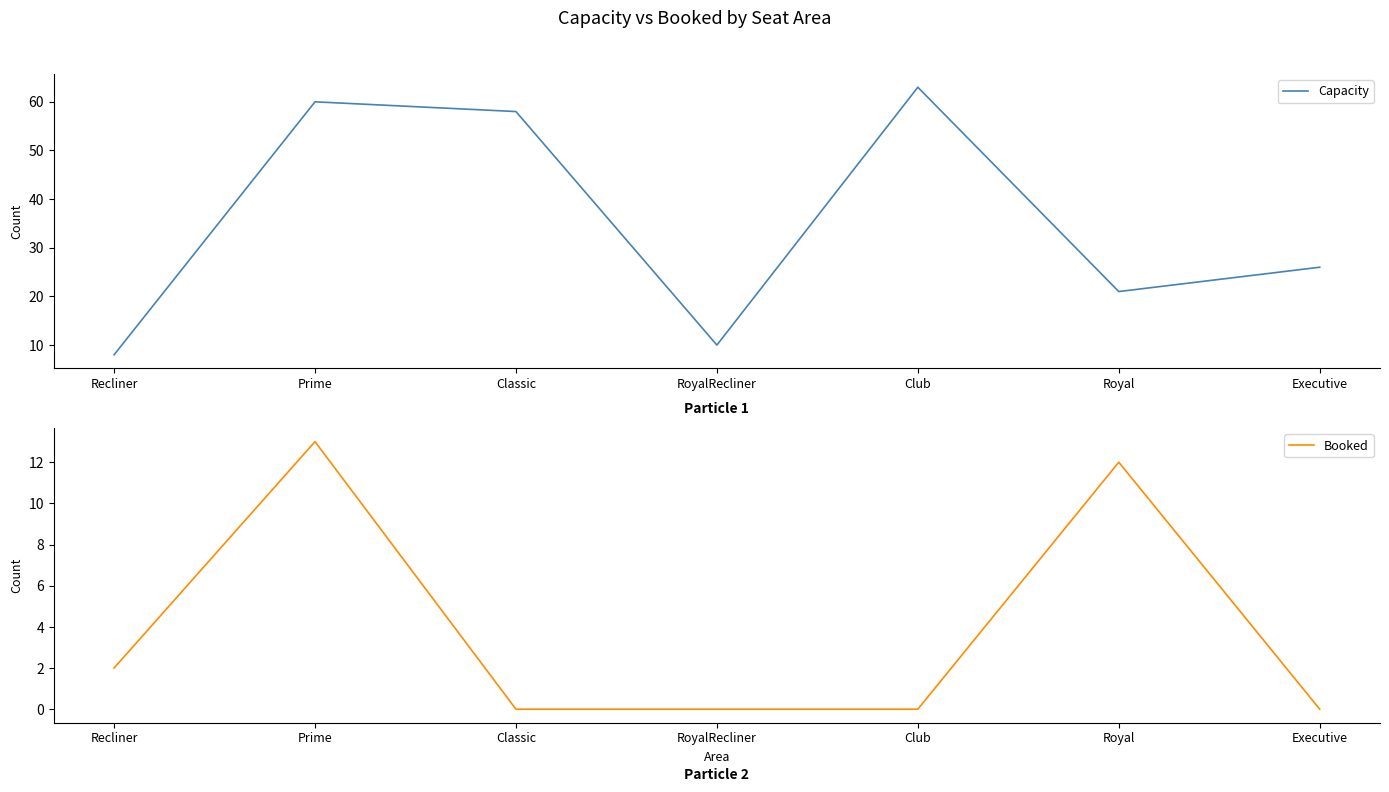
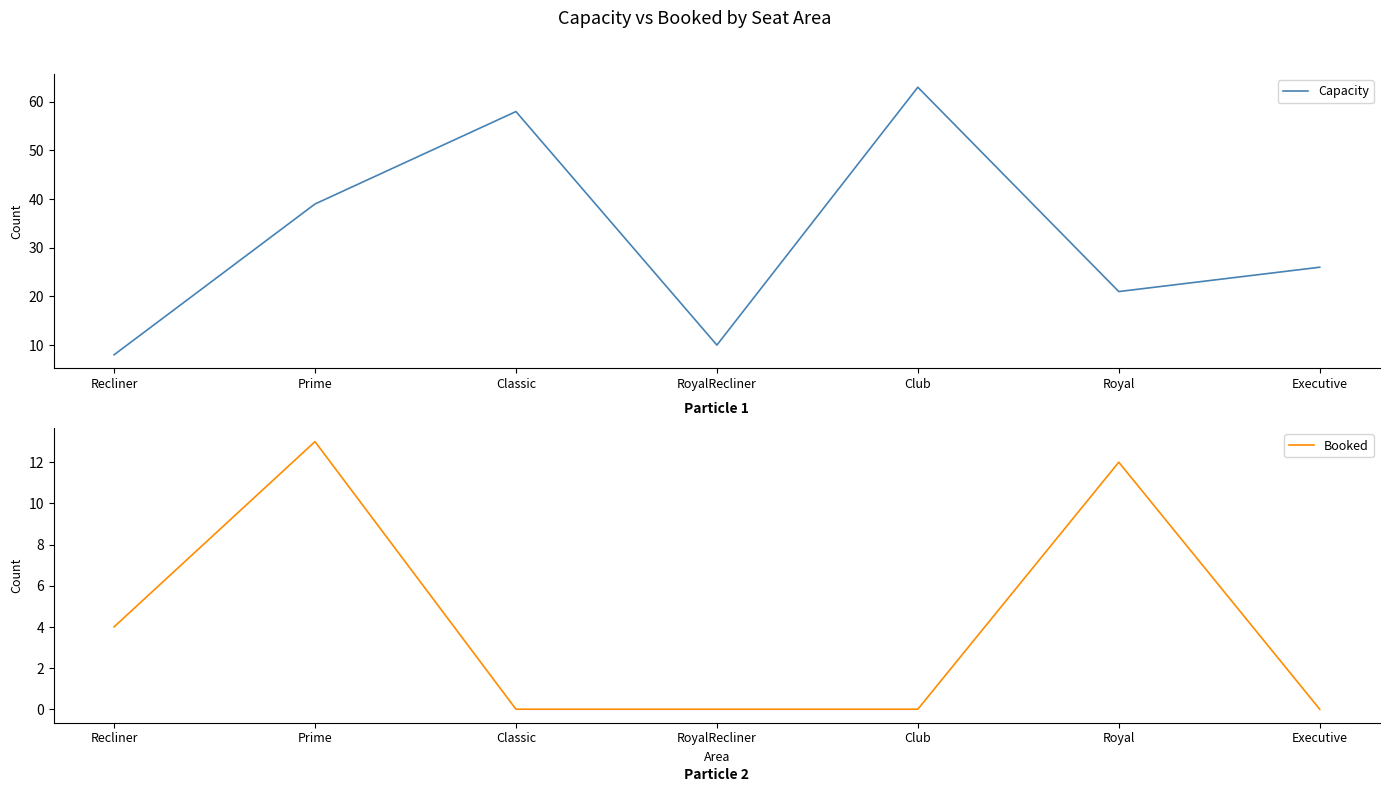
Particle 1, Prime: 60 -> 39
Particle 2, Recliner: 2 -> 4
